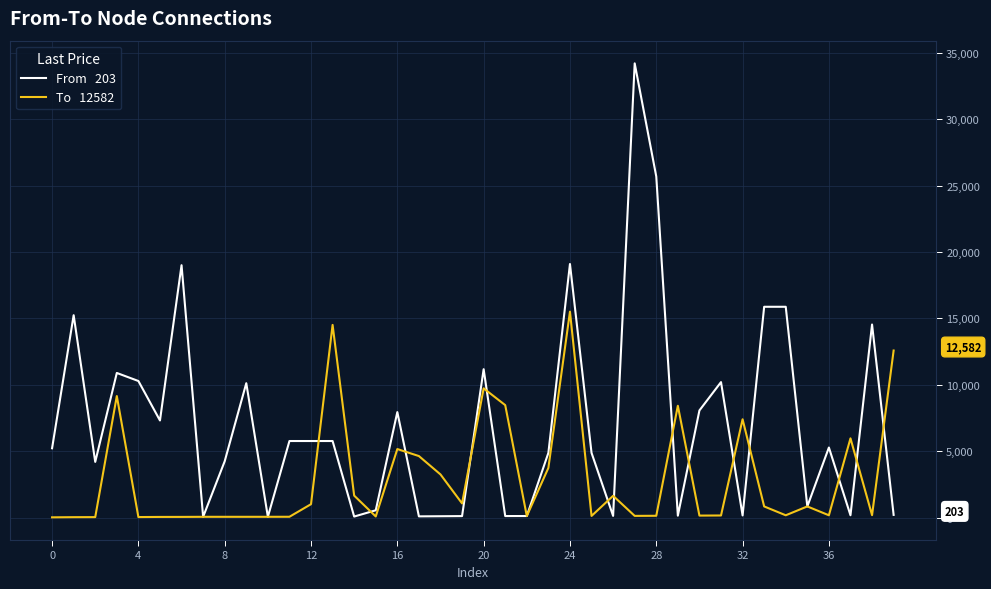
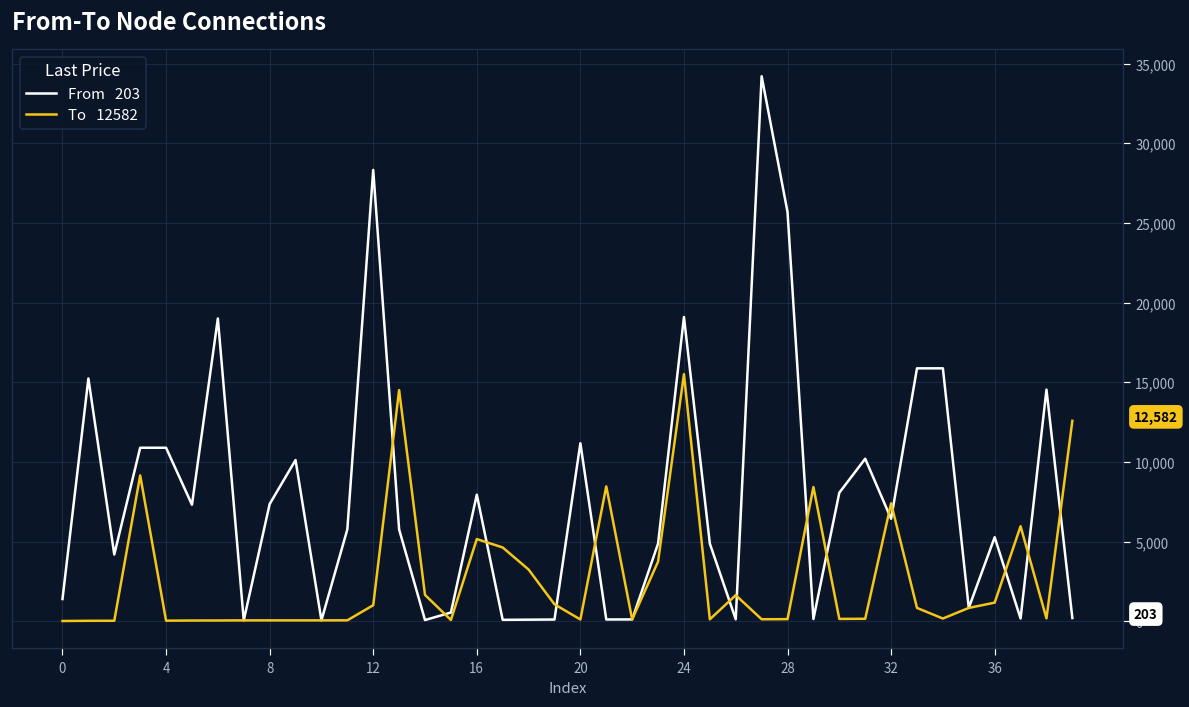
From 203, 0: 5,200 -> 1,400
From 203, 4: 10,300 -> 10,900
From 203, 8: 4,200 -> 7,400
From 203, 12: 5,800 -> 28,300
To 12582, 20: 9,700 -> 100
From 203, 32: 200 -> 6,400
To 12582, 36: 200 -> 1,200
